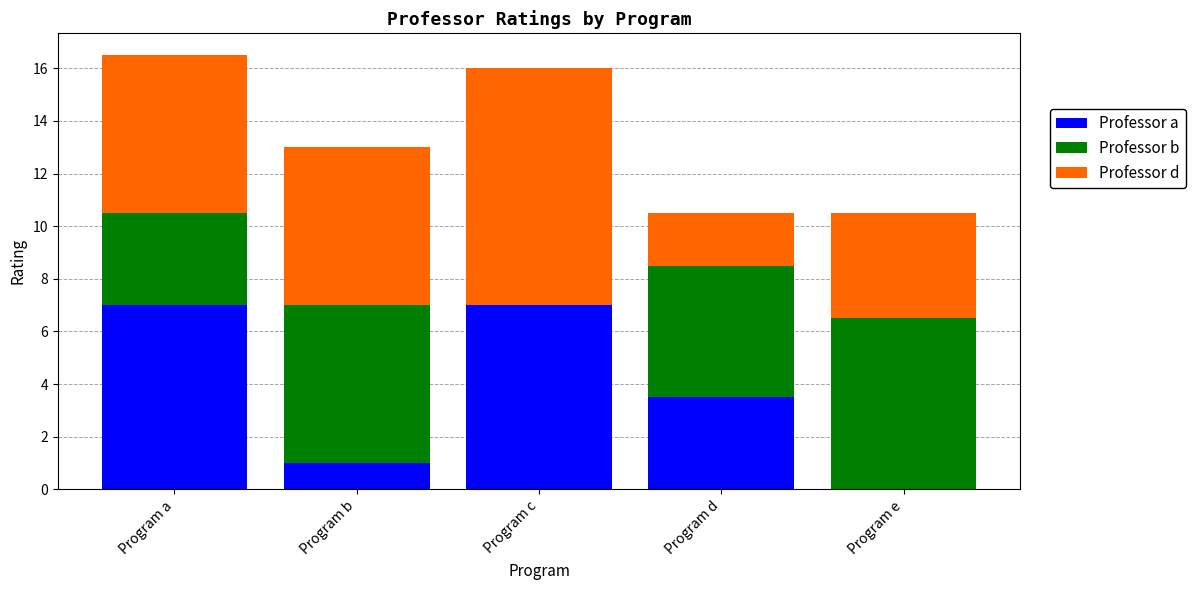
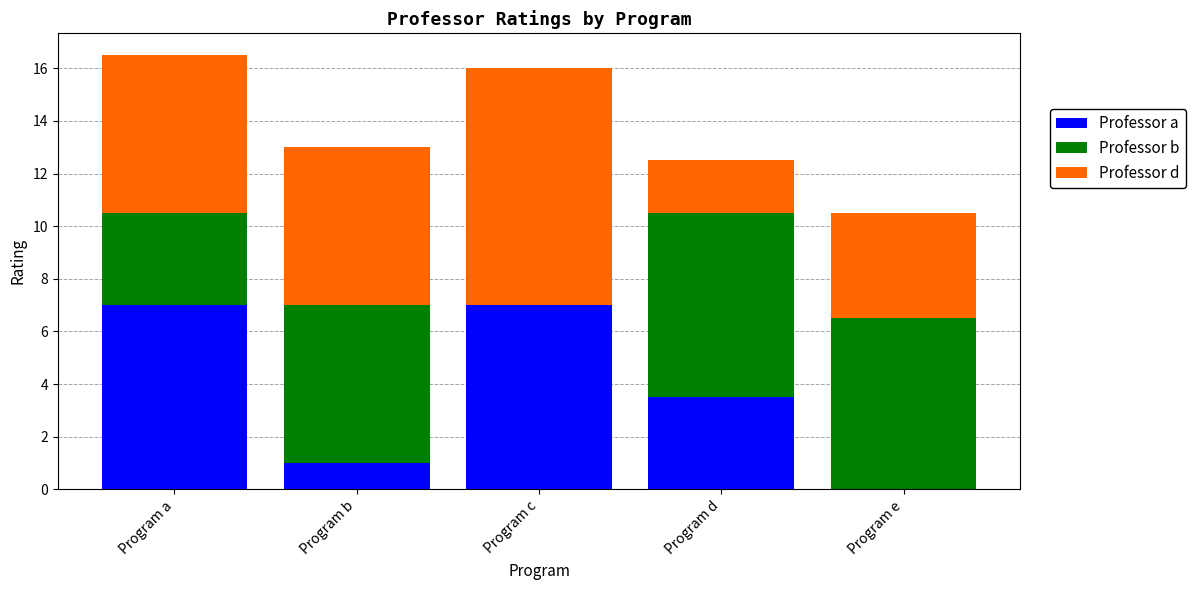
Professor b, Program d: 5 -> 7
